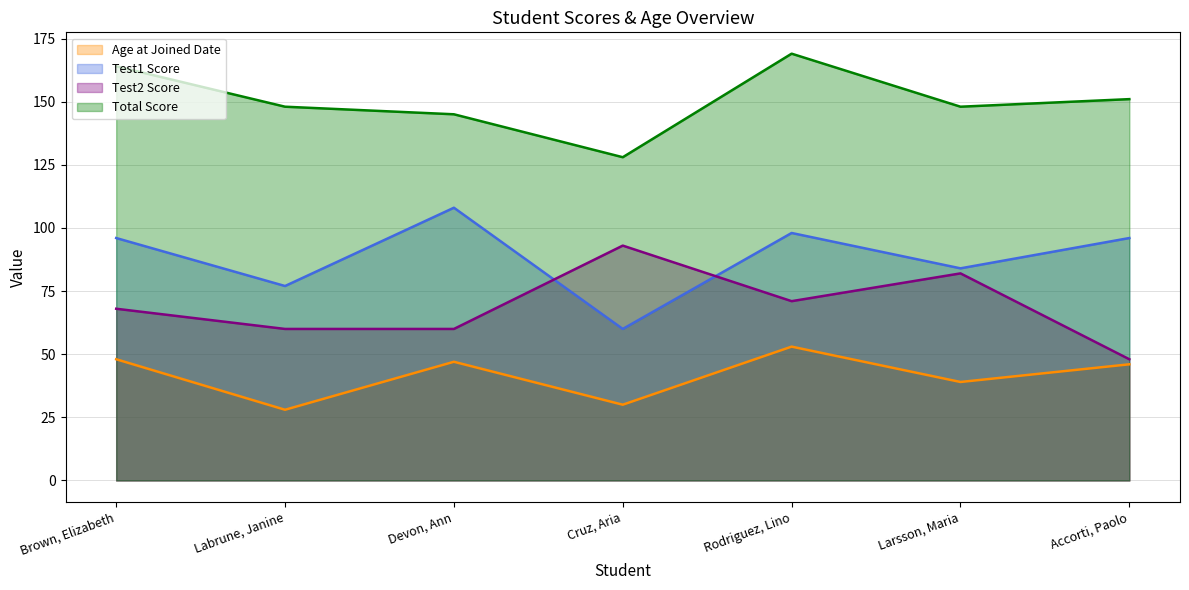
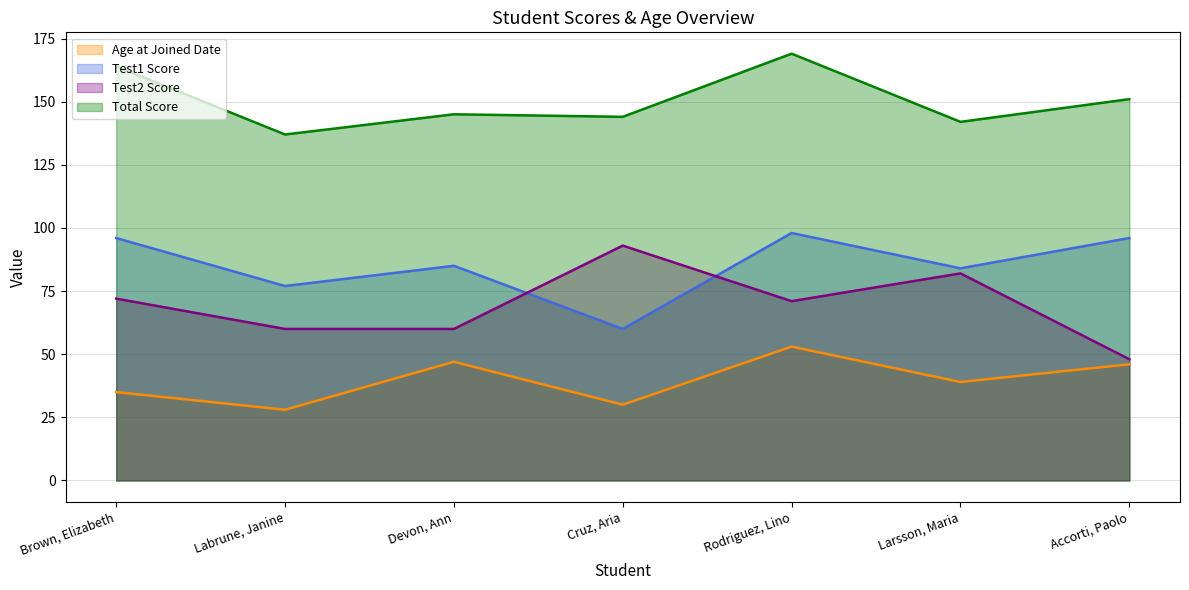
Age at Joined Date, Brown, Elizabeth: 48 -> 35
Test2 Score, Brown, Elizabeth: 68 -> 72
Total Score, Labrune, Janine: 148 -> 137
Test1 Score, Devon, Ann: 108 -> 85
Total Score, Cruz, Aria: 128 -> 144
Total Score, Larsson, Maria: 148 -> 142
